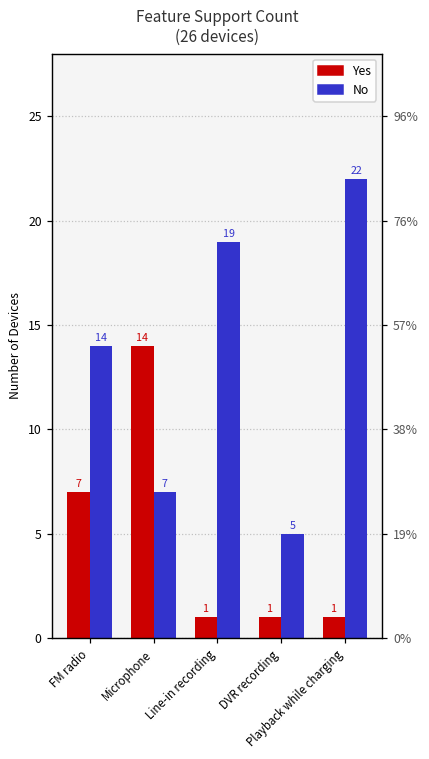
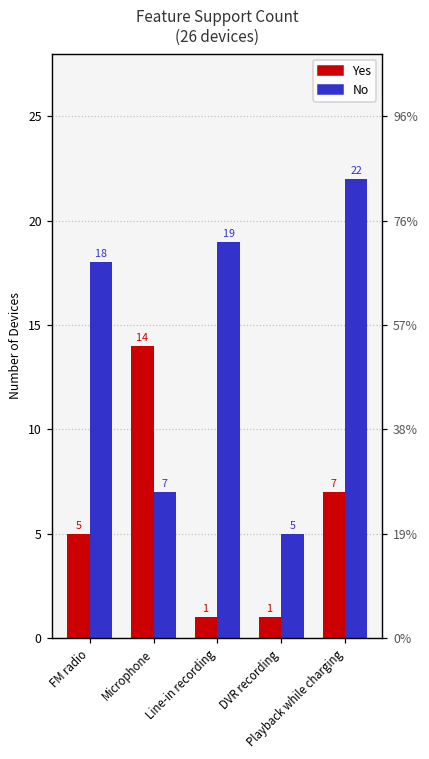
Yes, FM radio: 7 -> 5
No, FM radio: 14 -> 18
Yes, Playback while charging: 1 -> 7
